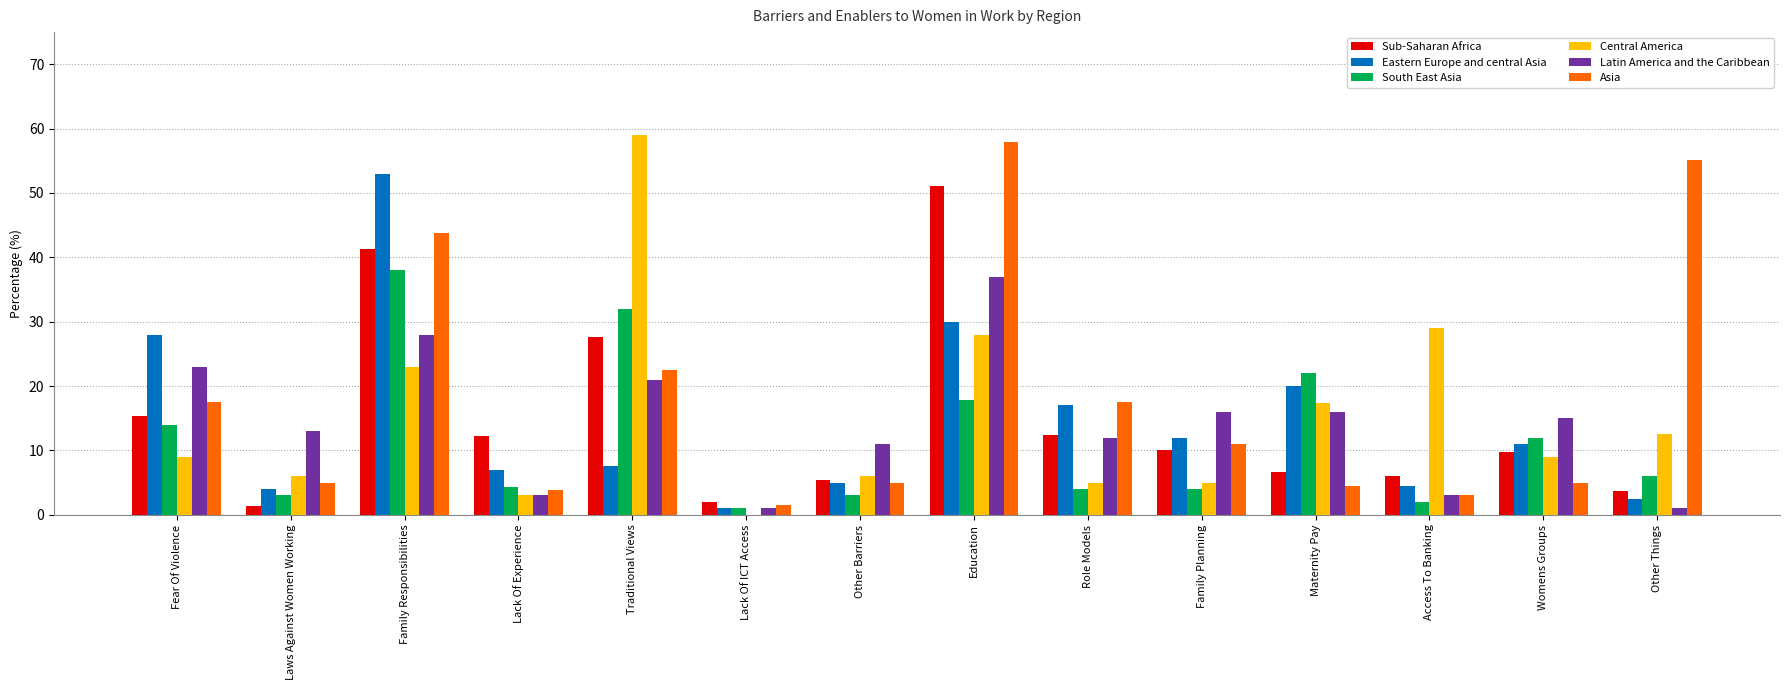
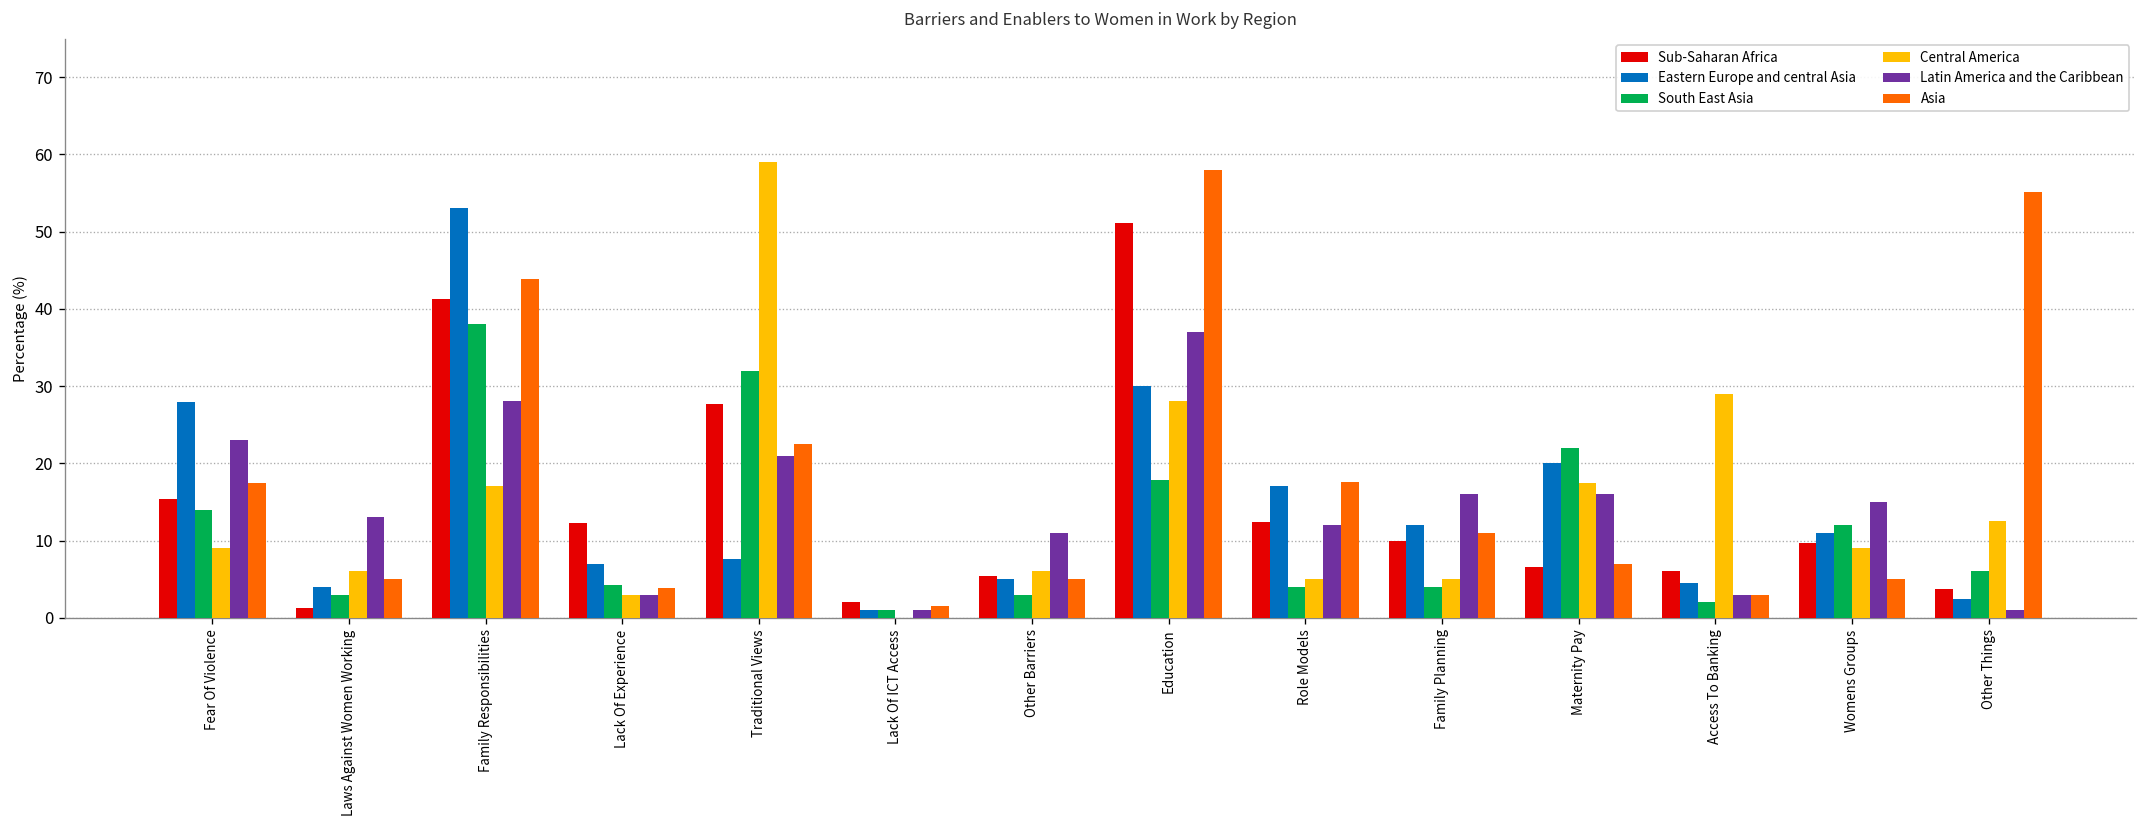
Central America, Family Responsibilities: 23 -> 17
Asia, Maternity Pay: 5 -> 7
